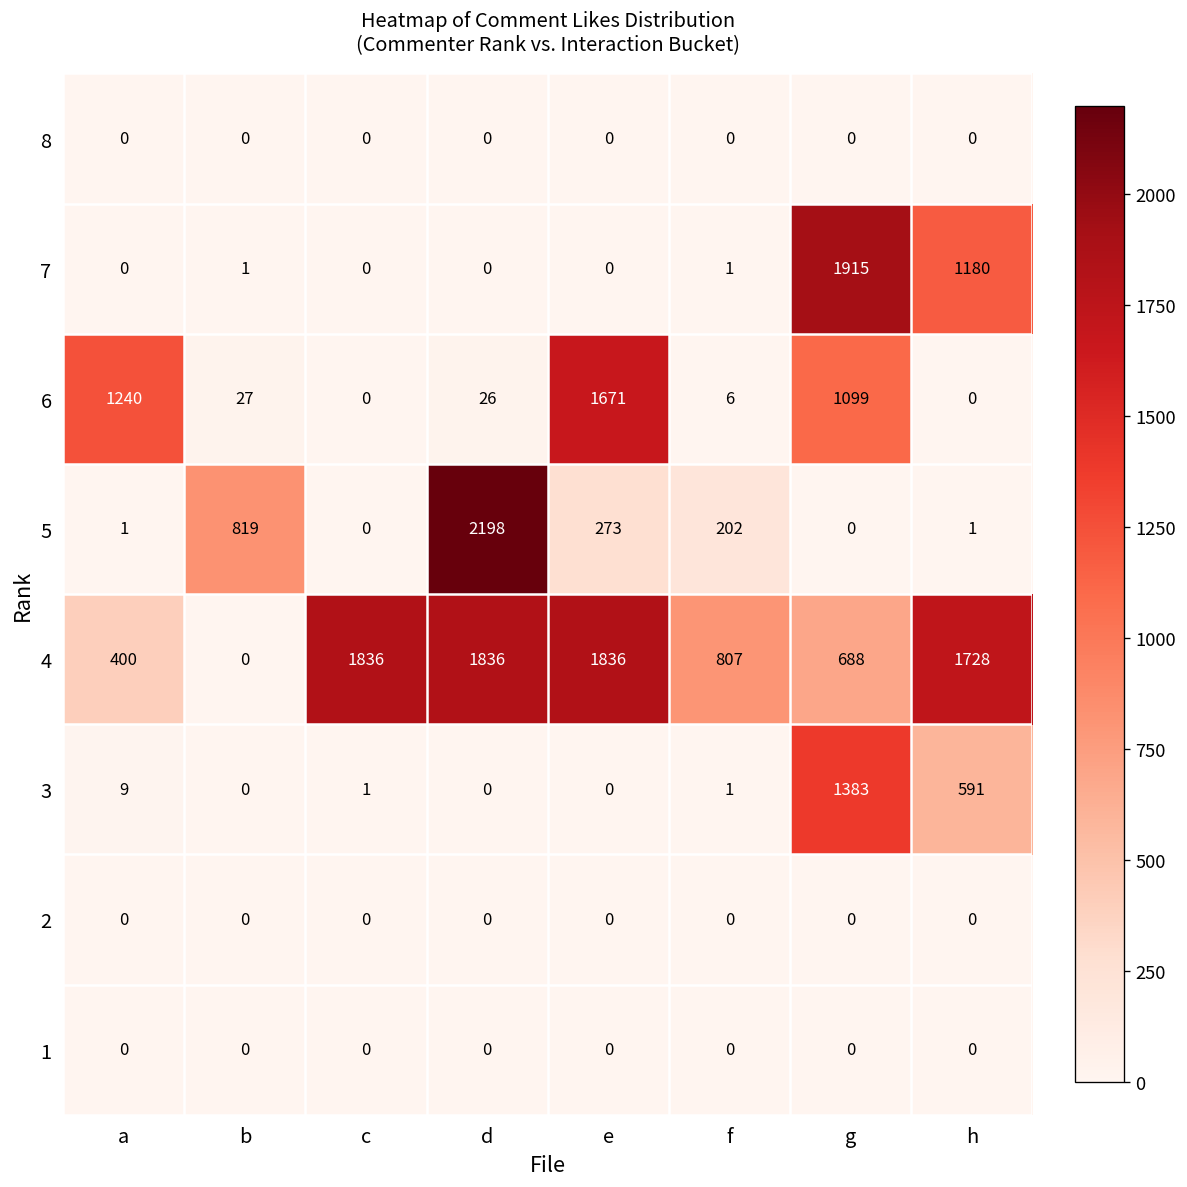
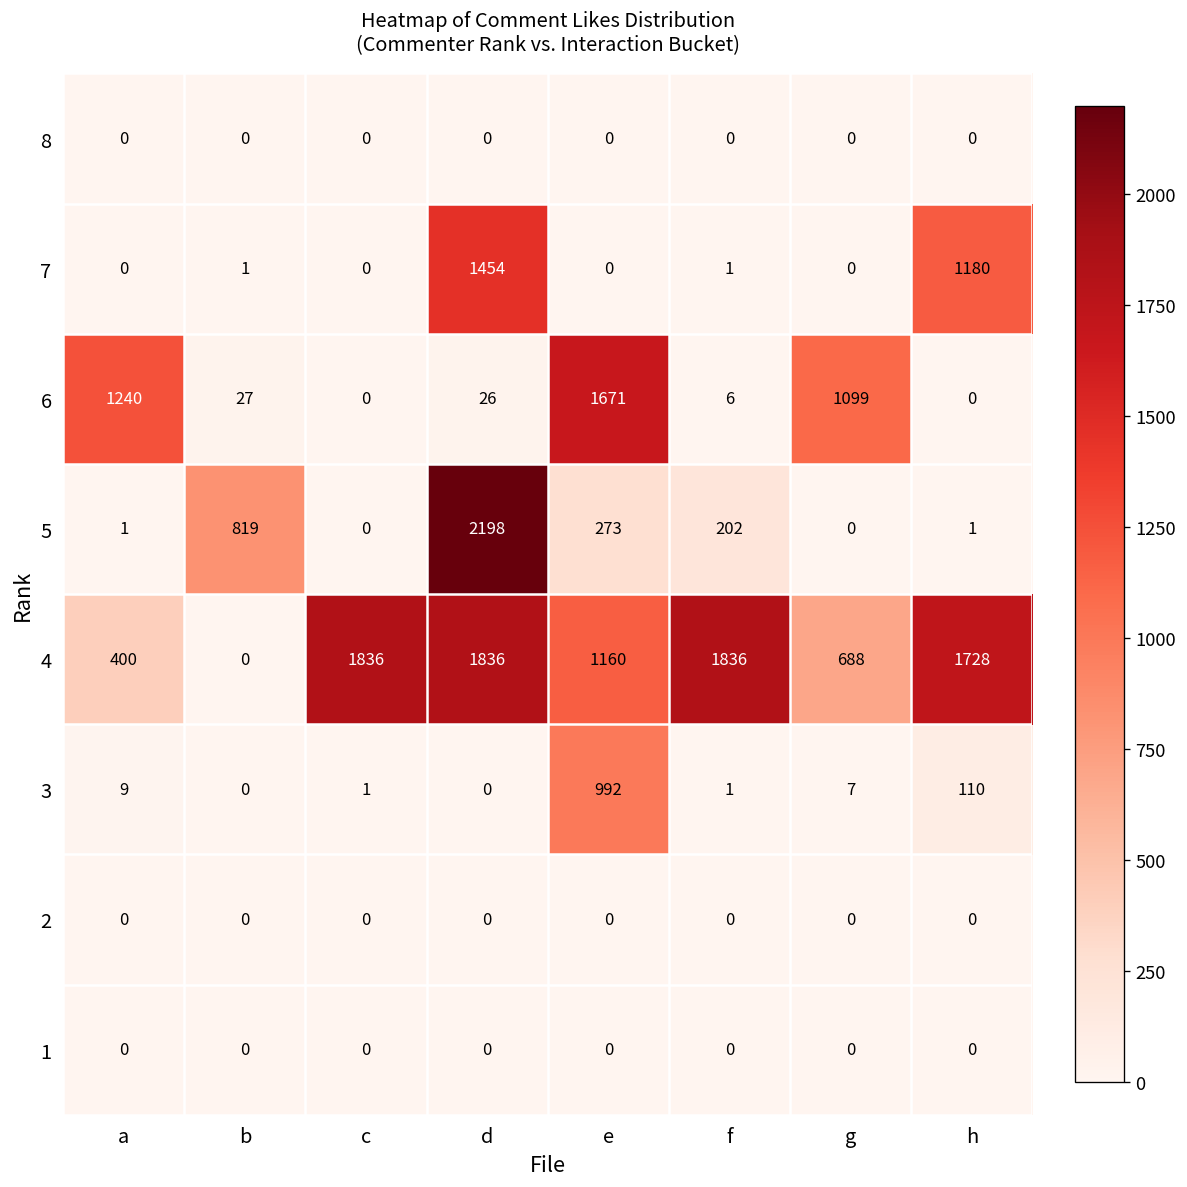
7, d: 0 -> 1454
7, g: 1915 -> 0
4, e: 1836 -> 1160
4, f: 807 -> 1836
3, e: 0 -> 992
3, g: 1383 -> 7
3, h: 591 -> 110
